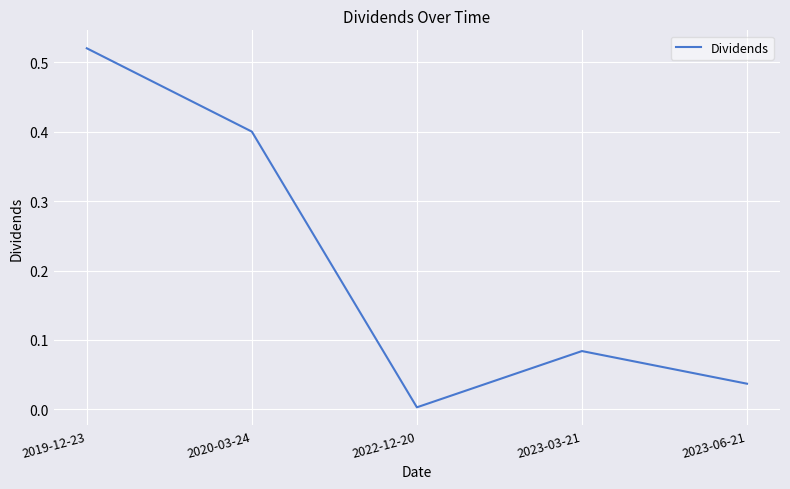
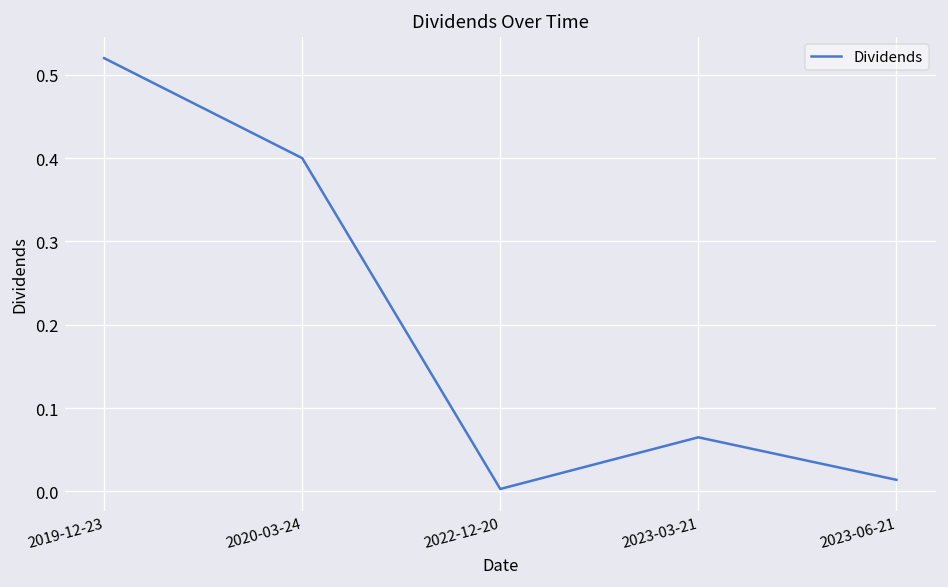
2023-03-21: 0.08 -> 0.07
2023-06-21: 0.04 -> 0.01
